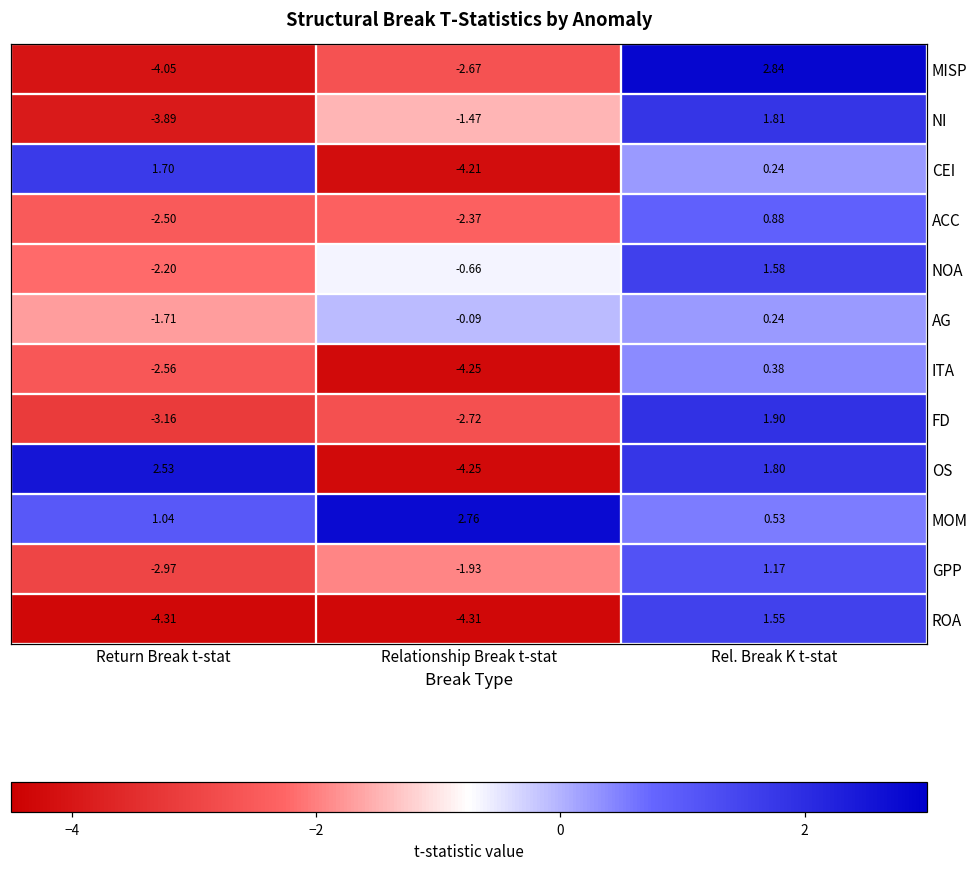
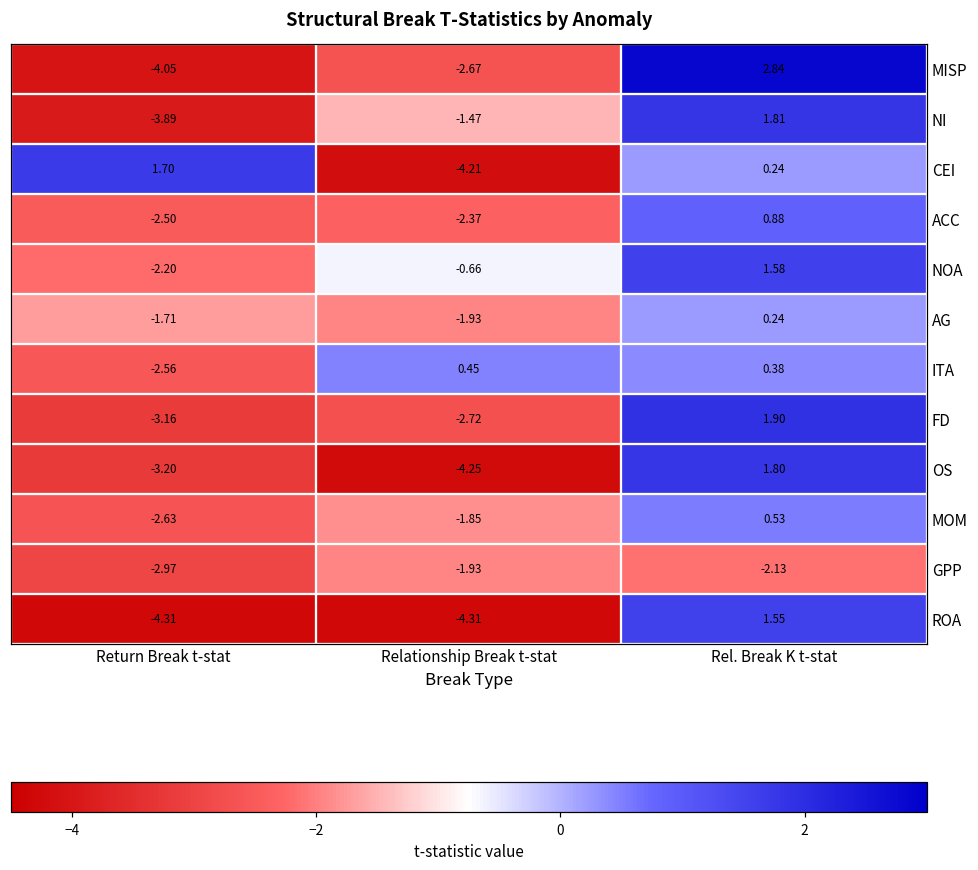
AG, Relationship Break t-stat: -0.09 -> -1.93
ITA, Relationship Break t-stat: -4.25 -> 0.45
OS, Return Break t-stat: 2.53 -> -3.20
MOM, Return Break t-stat: 1.04 -> -2.63
MOM, Relationship Break t-stat: 2.76 -> -1.85
GPP, Rel. Break K t-stat: 1.17 -> -2.13
